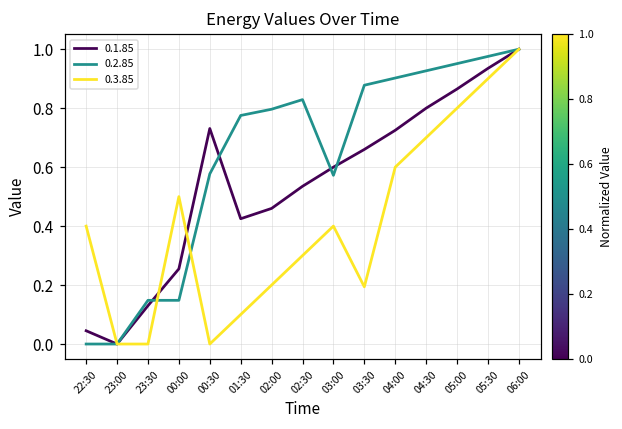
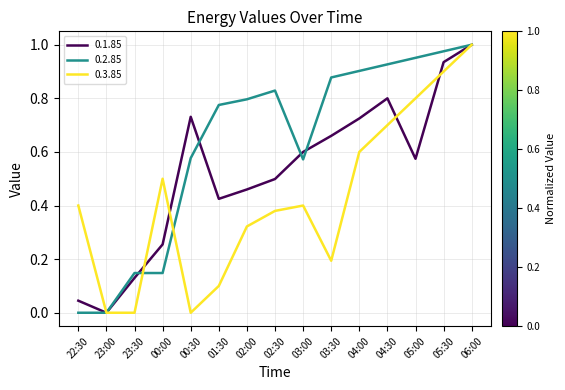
0.3.85, 02:00: 0.20 -> 0.32
0.1.85, 02:30: 0.53 -> 0.50
0.3.85, 02:30: 0.30 -> 0.38
0.1.85, 05:00: 0.86 -> 0.57
